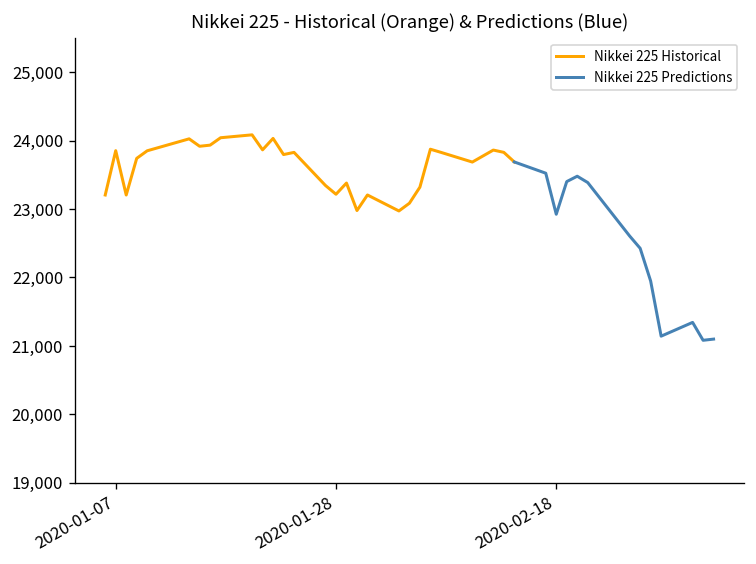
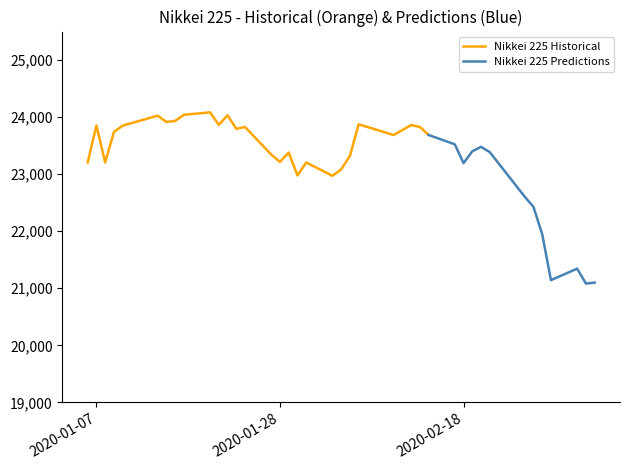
Nikkei 225 Predictions, 2020-02-18: 22,900 -> 23,200
